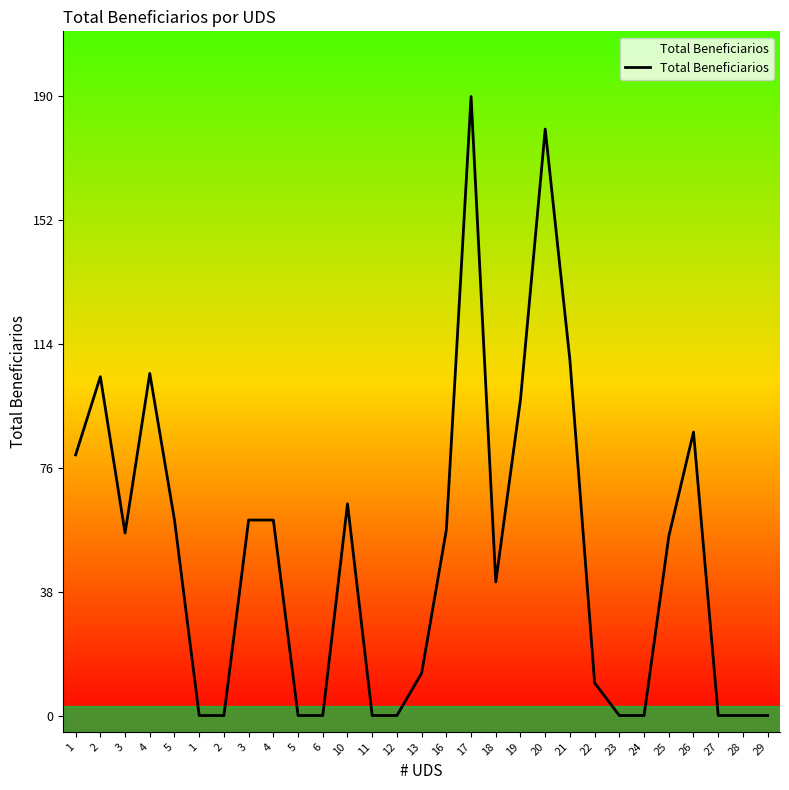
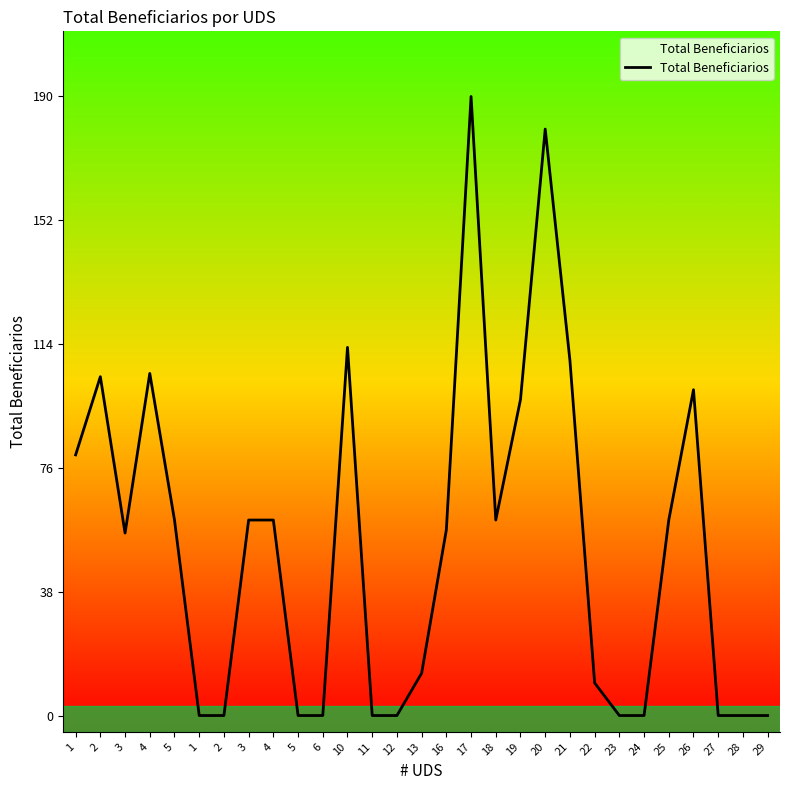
10: 65 -> 113
18: 41 -> 60
25: 55 -> 60
26: 87 -> 100
